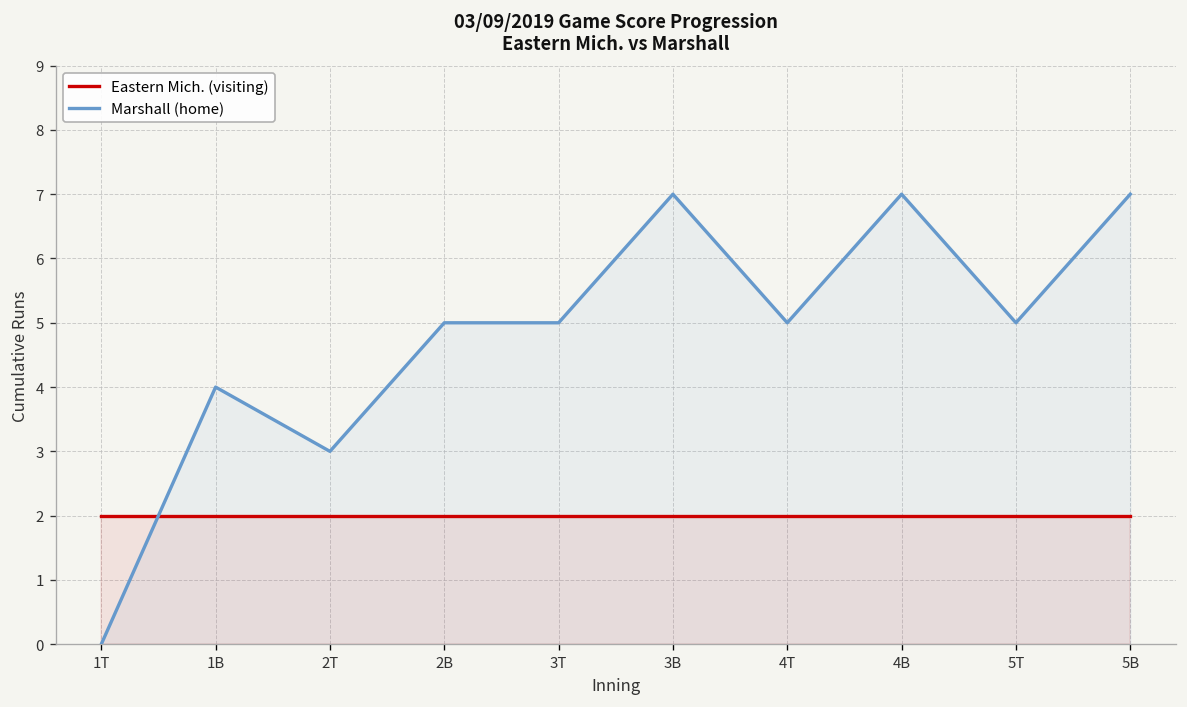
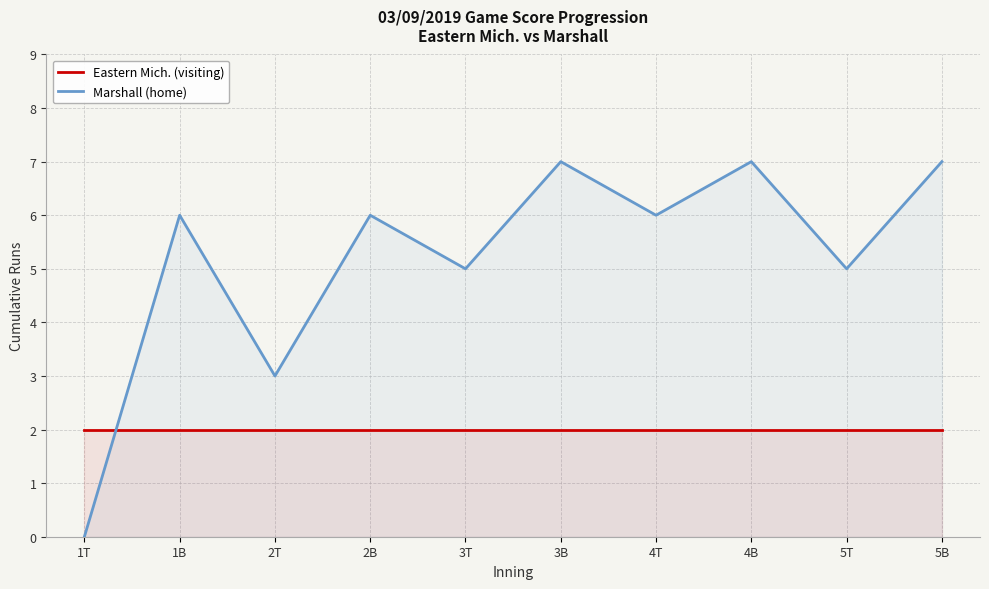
Marshall (home), 1B: 4 -> 6
Marshall (home), 2B: 5 -> 6
Marshall (home), 4T: 5 -> 6
